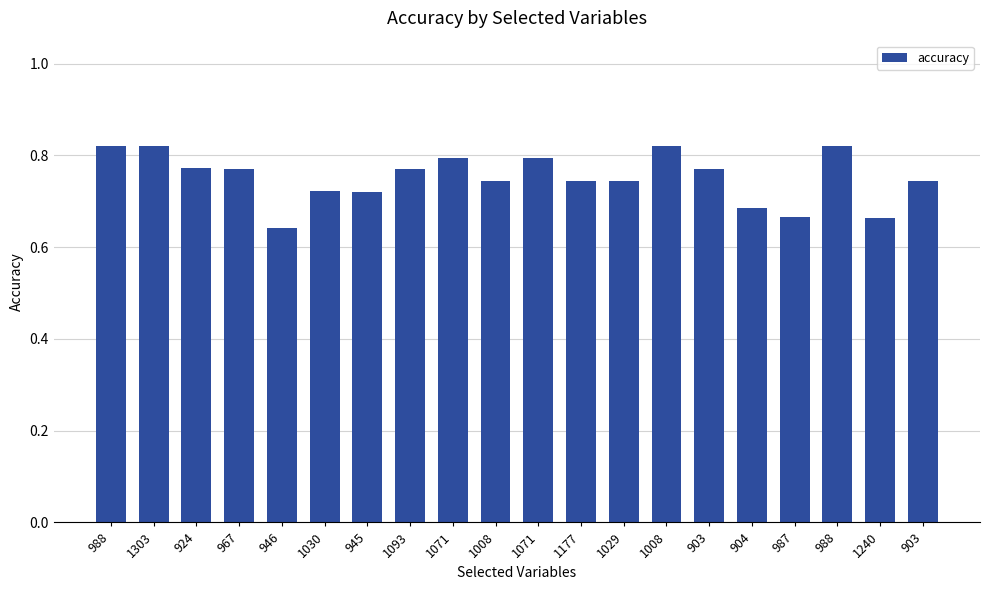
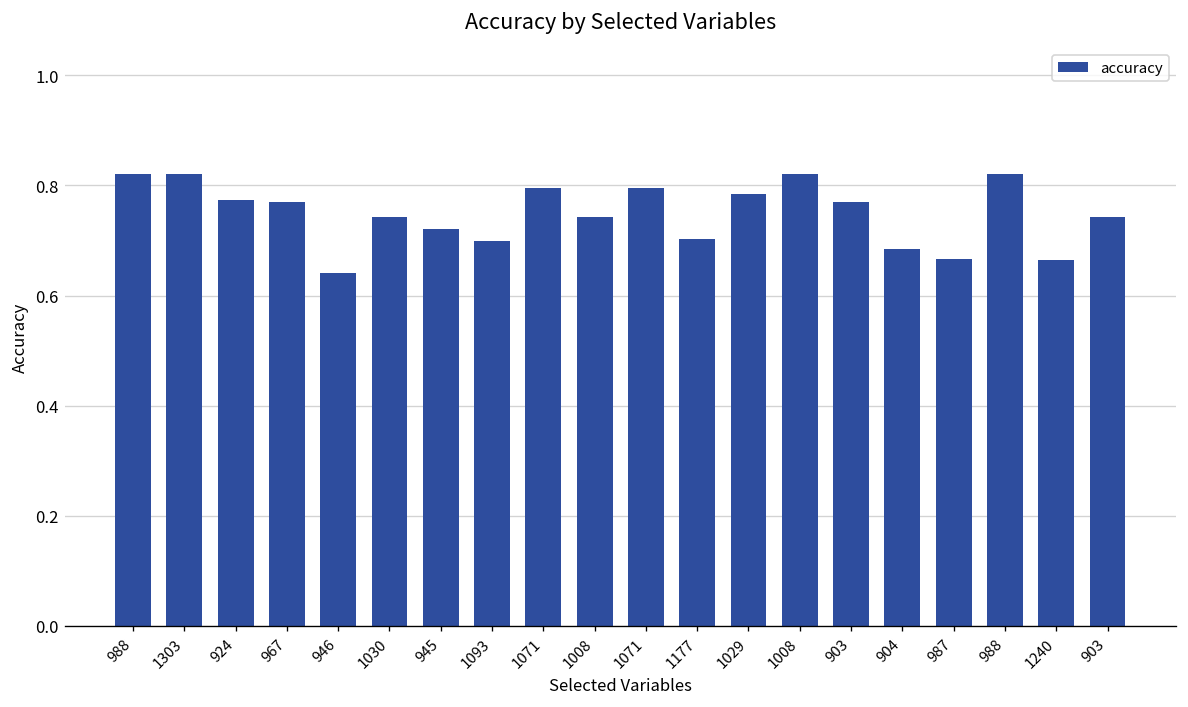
1030: 0.72 -> 0.74
1093: 0.77 -> 0.70
1177: 0.74 -> 0.70
1029: 0.74 -> 0.79
